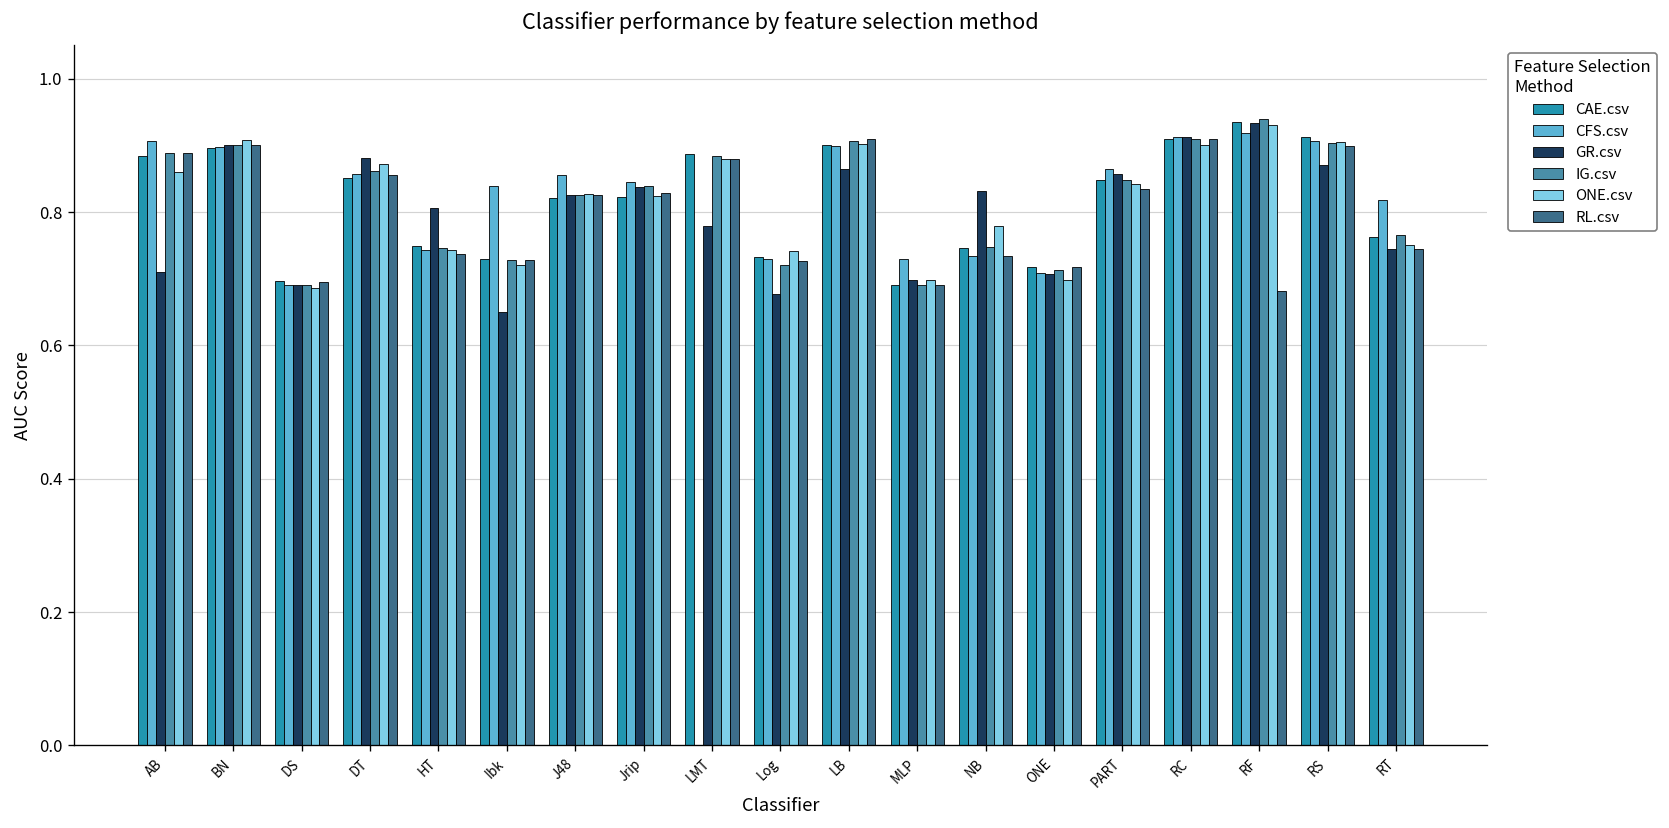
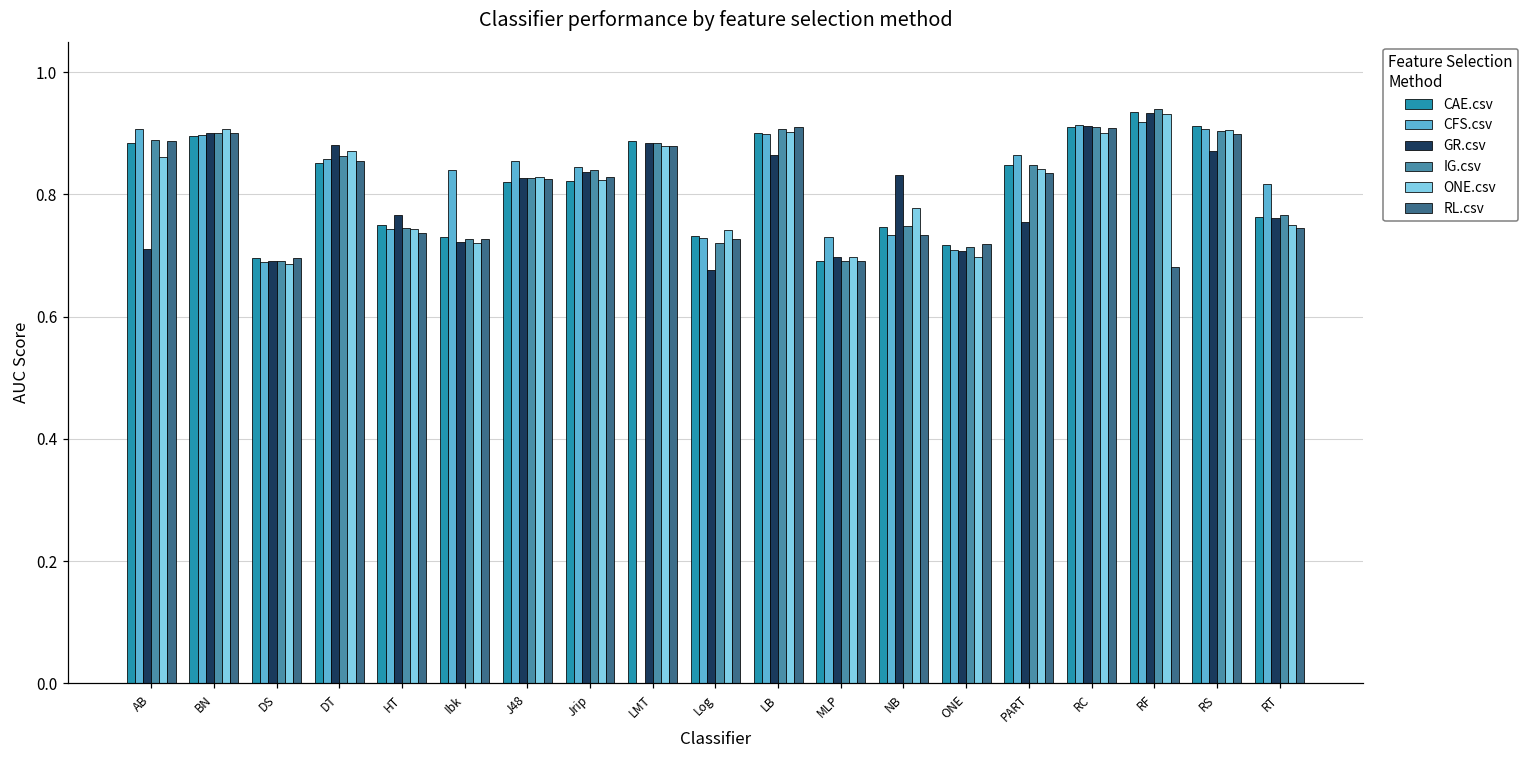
GR.csv, HT: 0.81 -> 0.77
GR.csv, Ibk: 0.65 -> 0.72
GR.csv, LMT: 0.78 -> 0.88
GR.csv, PART: 0.86 -> 0.75
GR.csv, RT: 0.74 -> 0.76
